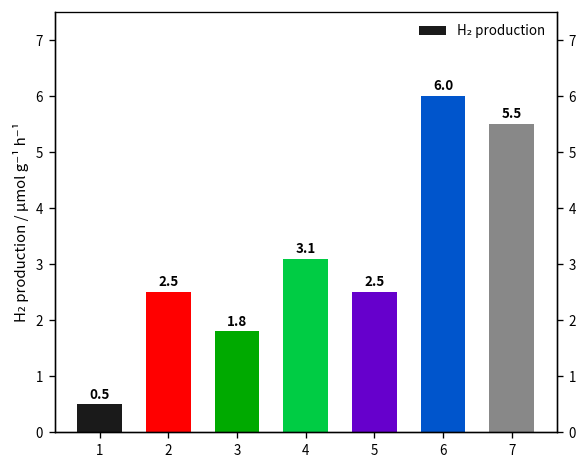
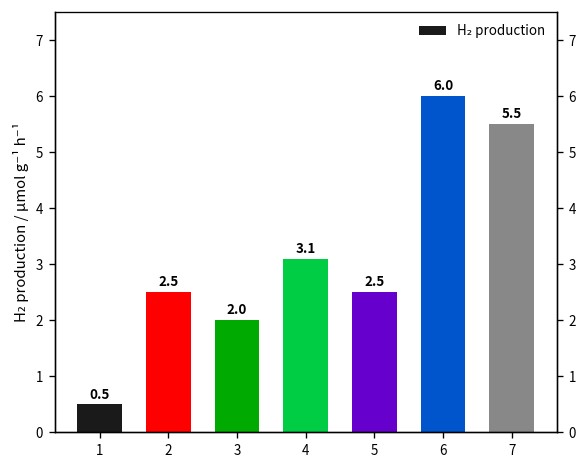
3: 1.8 -> 2.0
